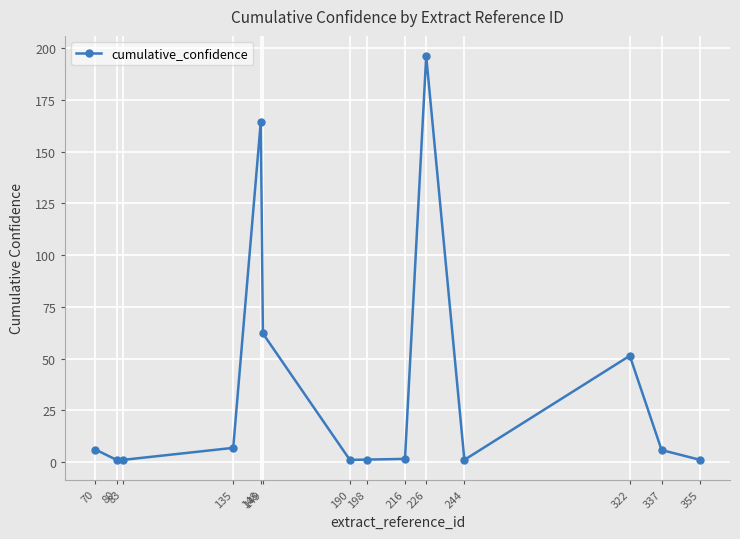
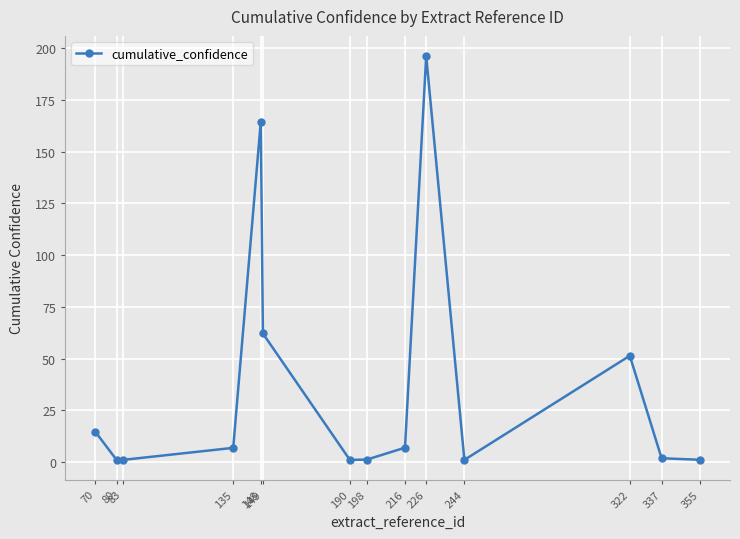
70: 6 -> 15
216: 2 -> 7
337: 6 -> 2
